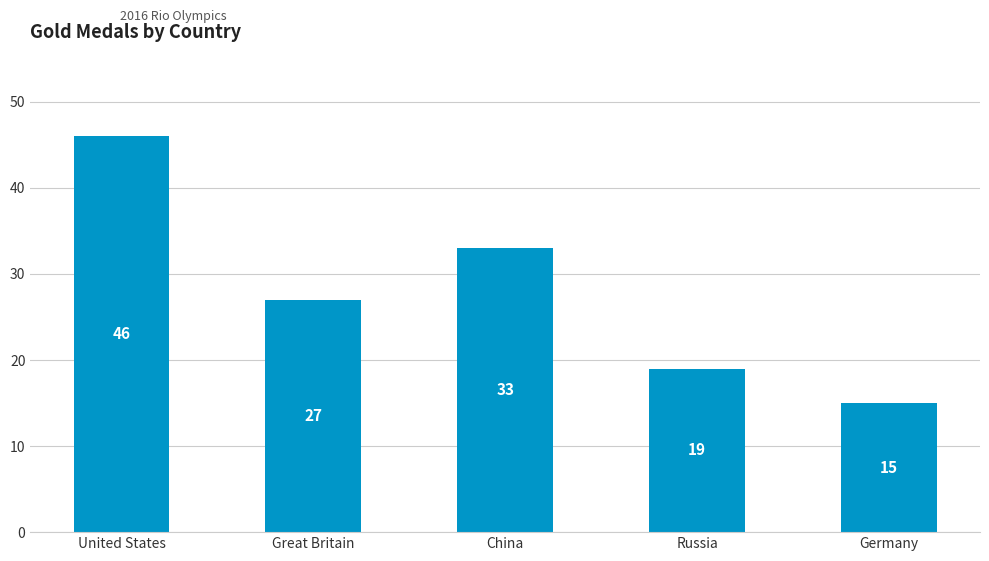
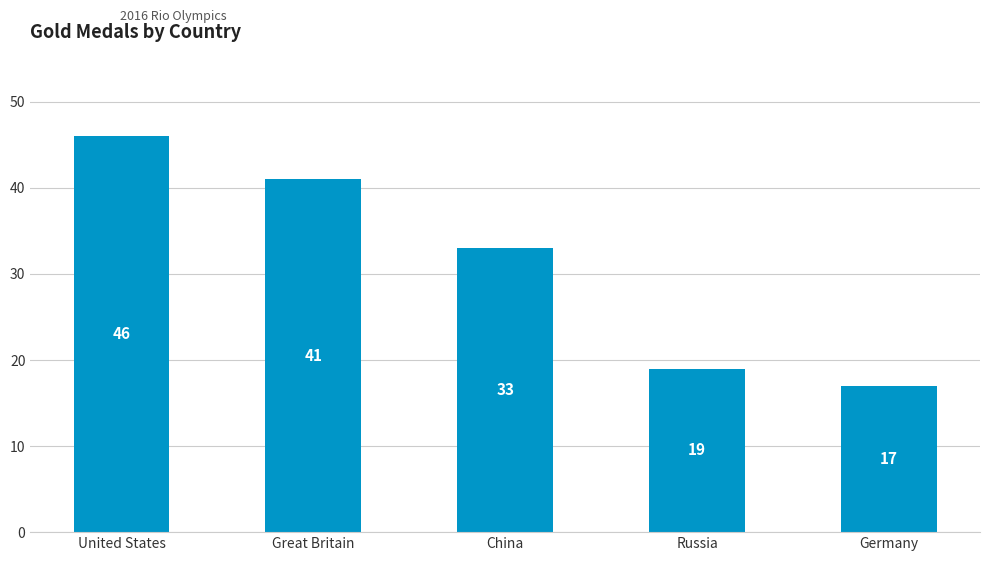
Great Britain: 27 -> 41
Germany: 15 -> 17
